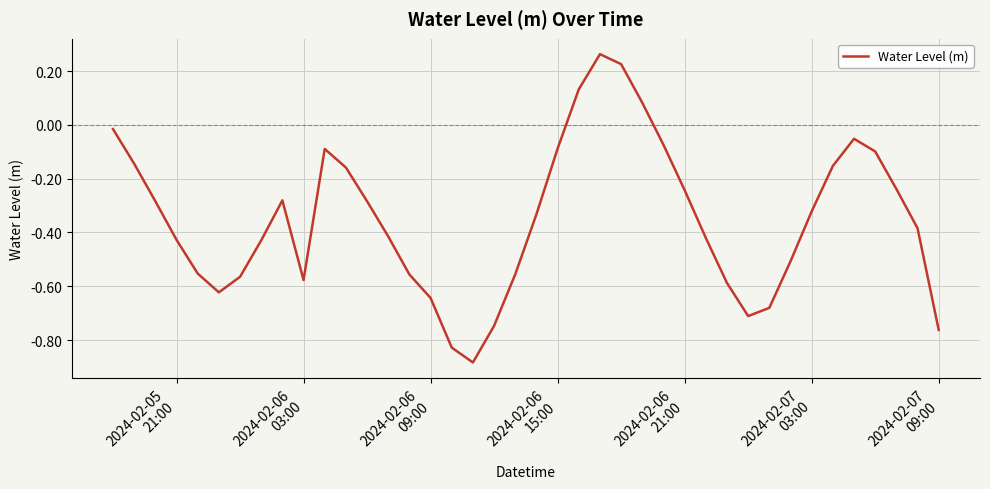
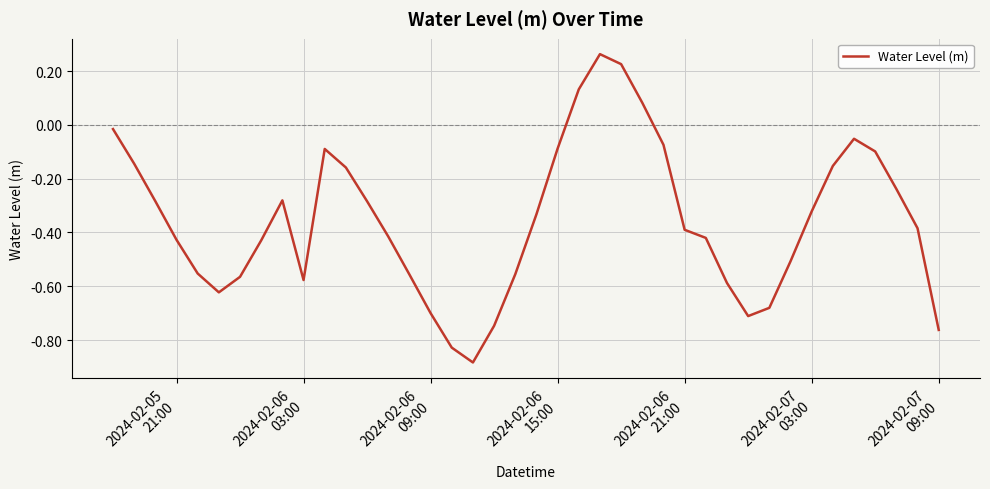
2024-02-06 09:00: -0.64 -> -0.70
2024-02-06 21:00: -0.24 -> -0.39
